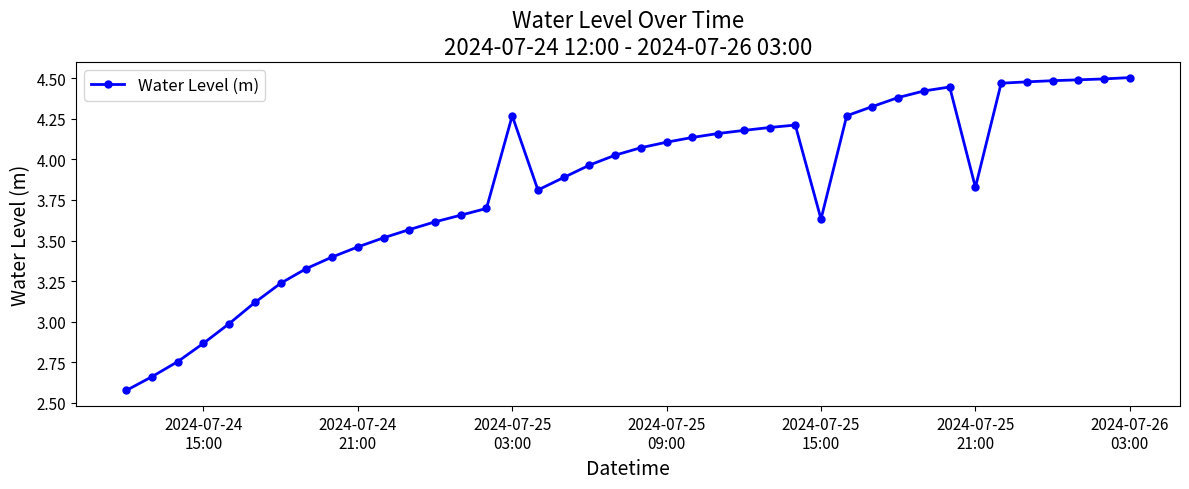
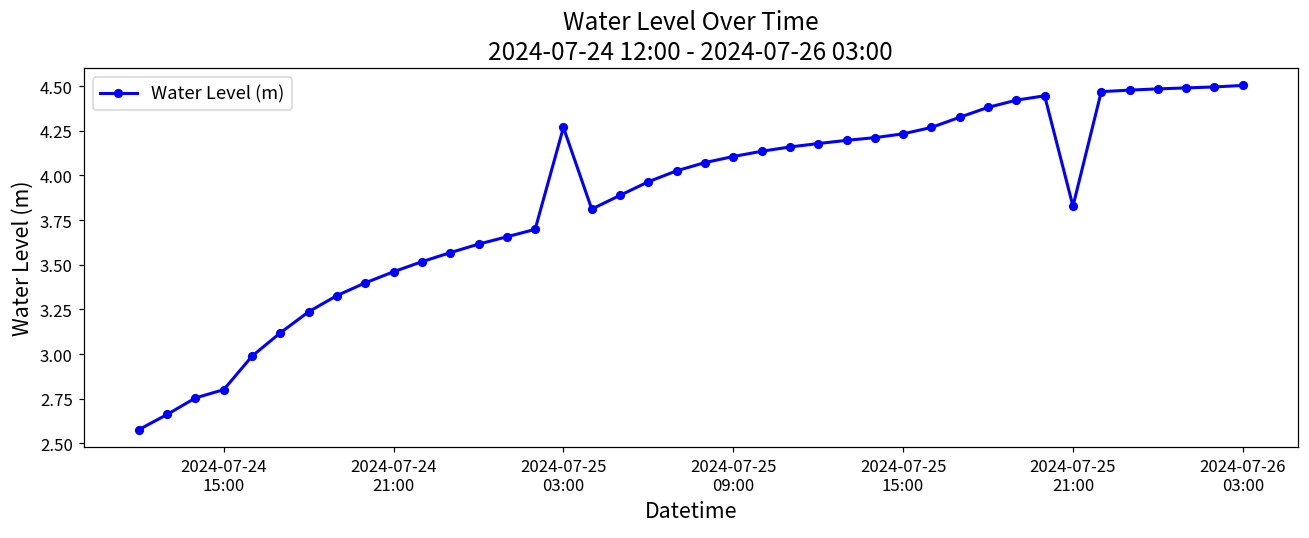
2024-07-24 15:00: 2.87 -> 2.80
2024-07-25 15:00: 3.63 -> 4.23
